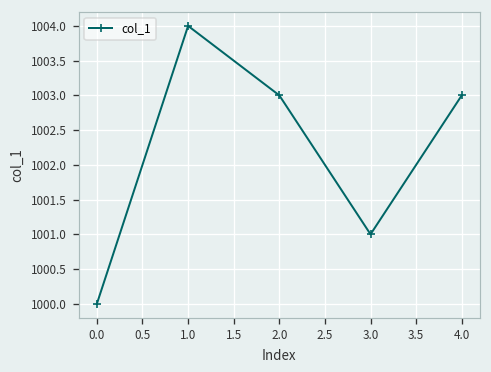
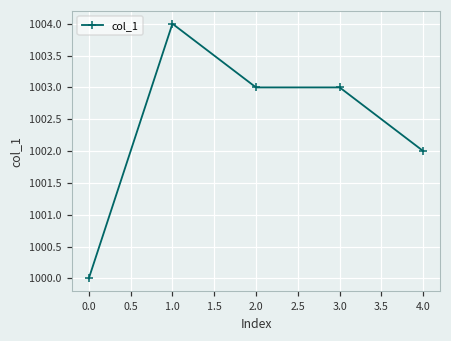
3.0: 1001 -> 1003
4.0: 1003 -> 1002
